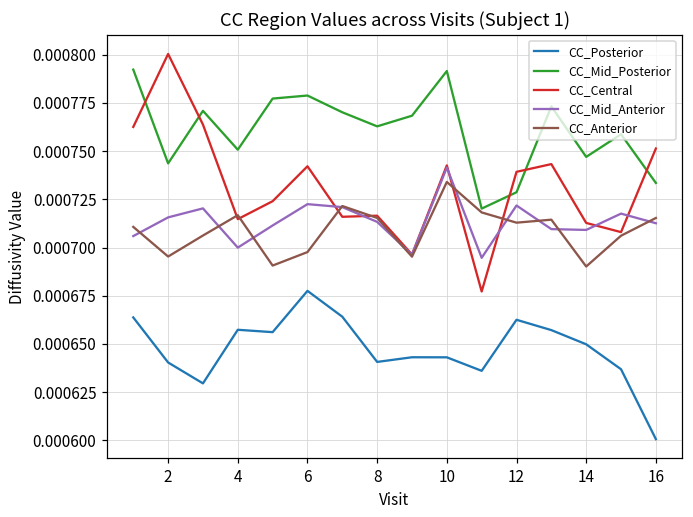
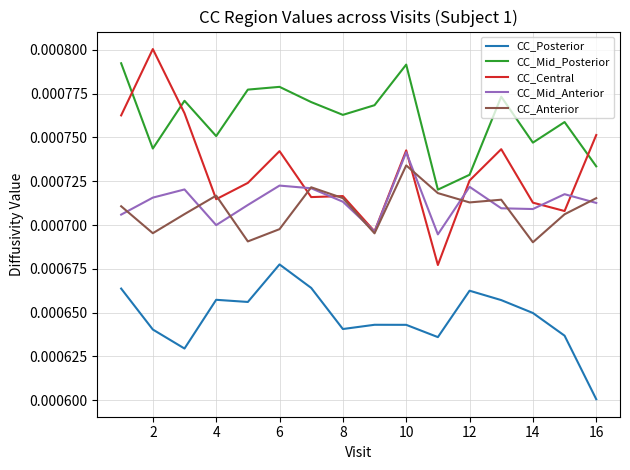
CC_Central, 12: 0.000739 -> 0.000725
